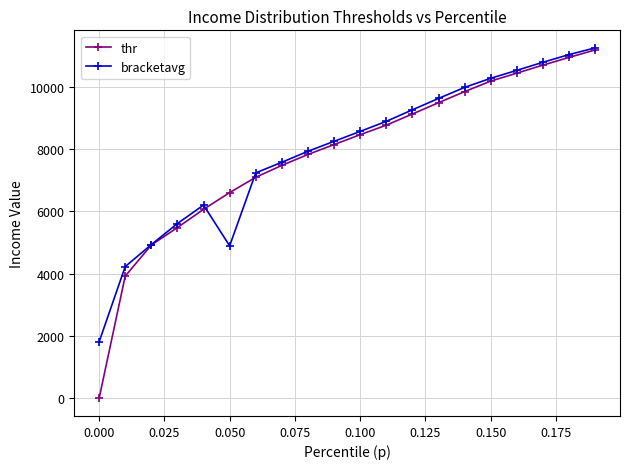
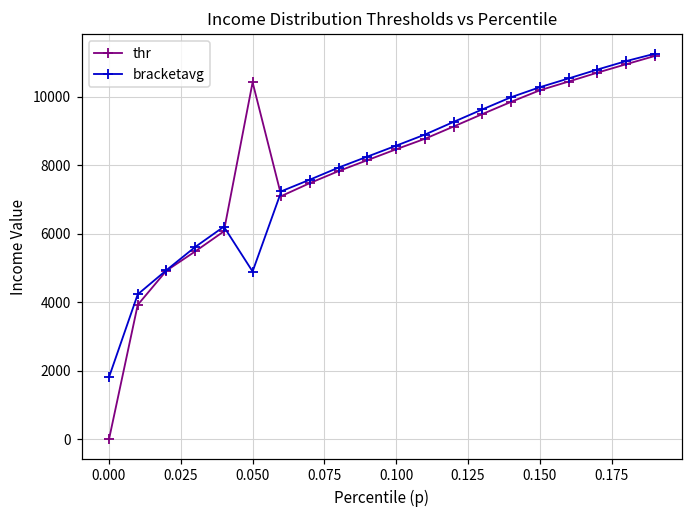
thr, 0.050: 6600 -> 10400
